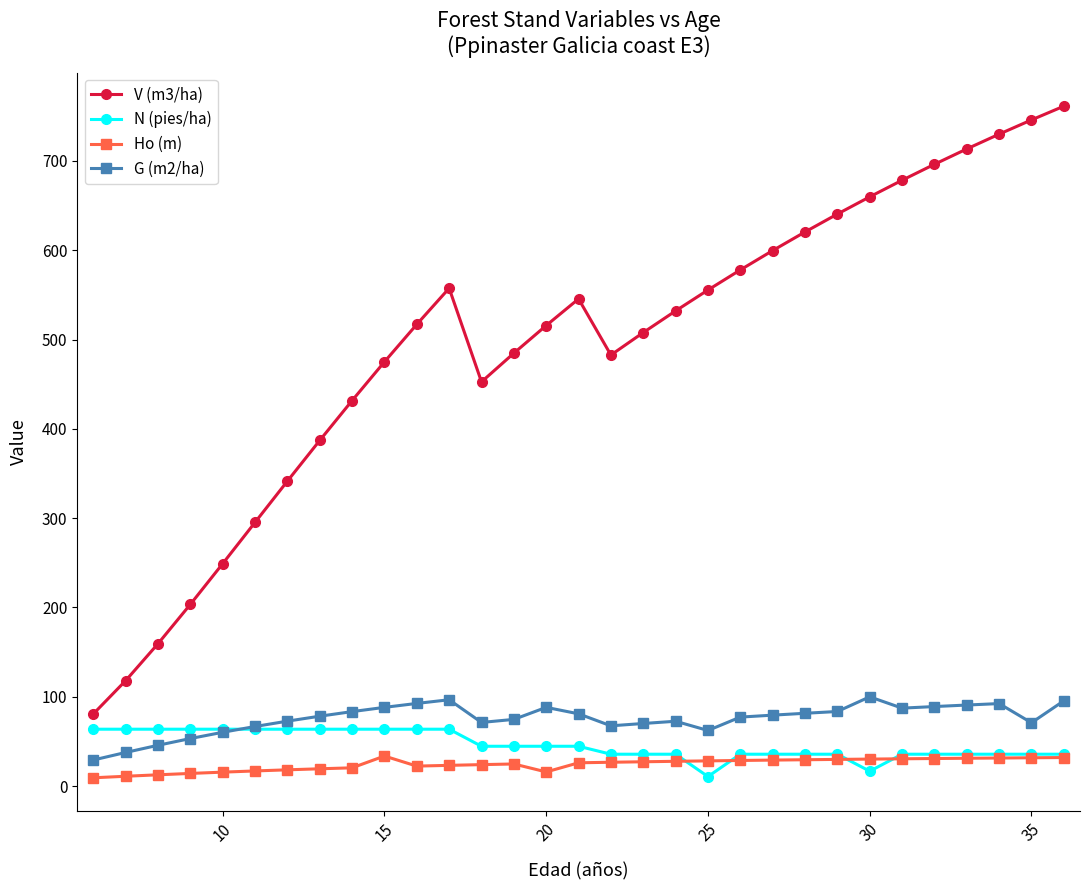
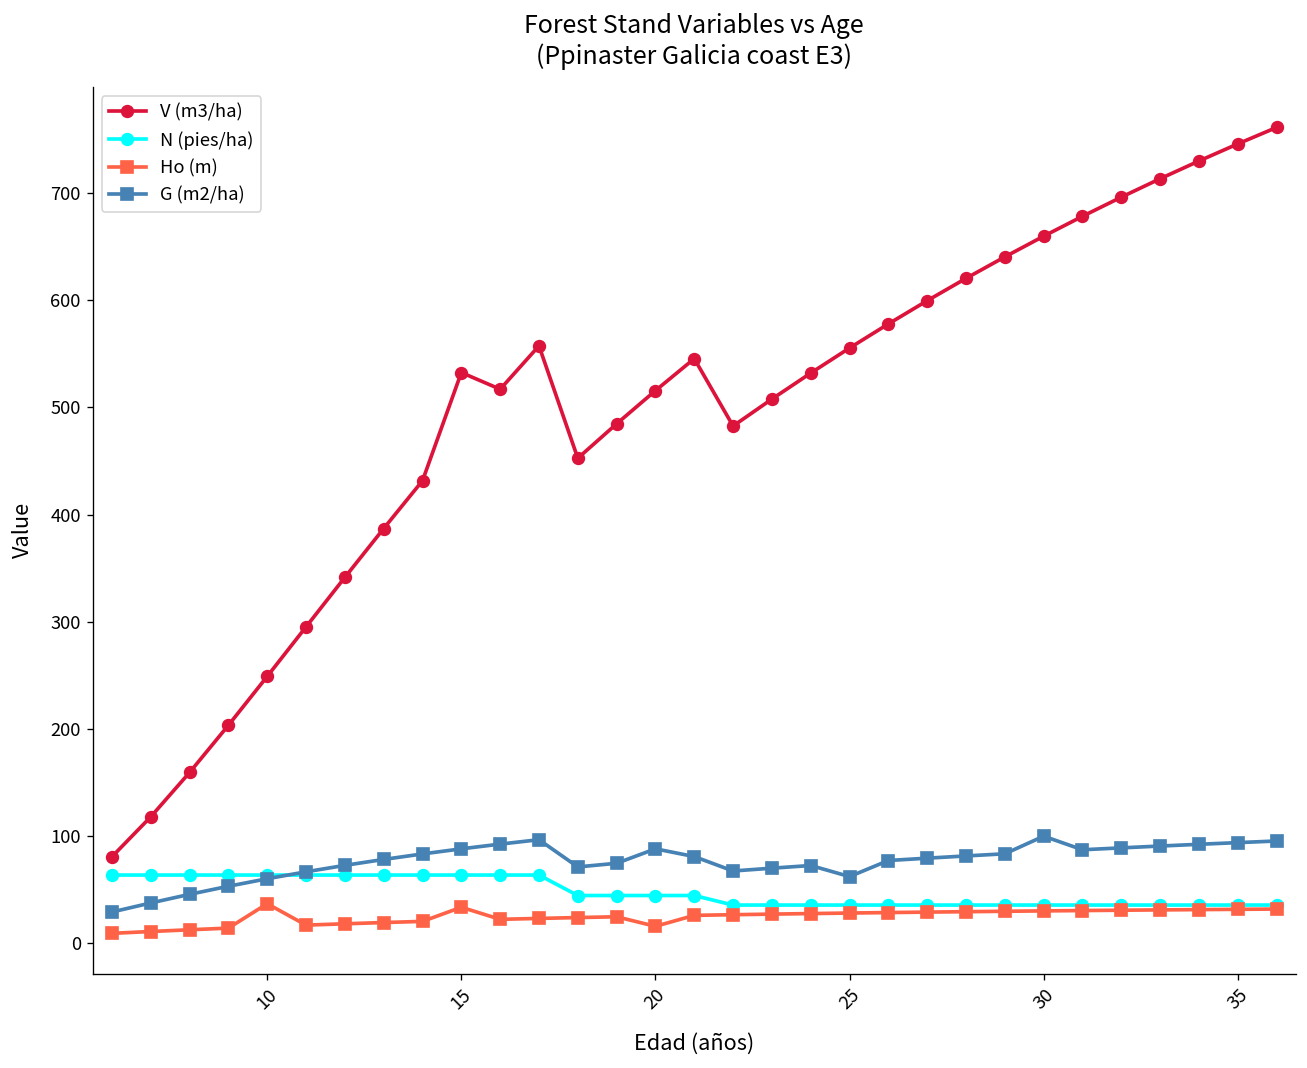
Ho (m), 10: 20 -> 40
V (m3/ha), 15: 480 -> 530
N (pies/ha), 25: 10 -> 40
N (pies/ha), 30: 20 -> 40
G (m2/ha), 35: 70 -> 90
